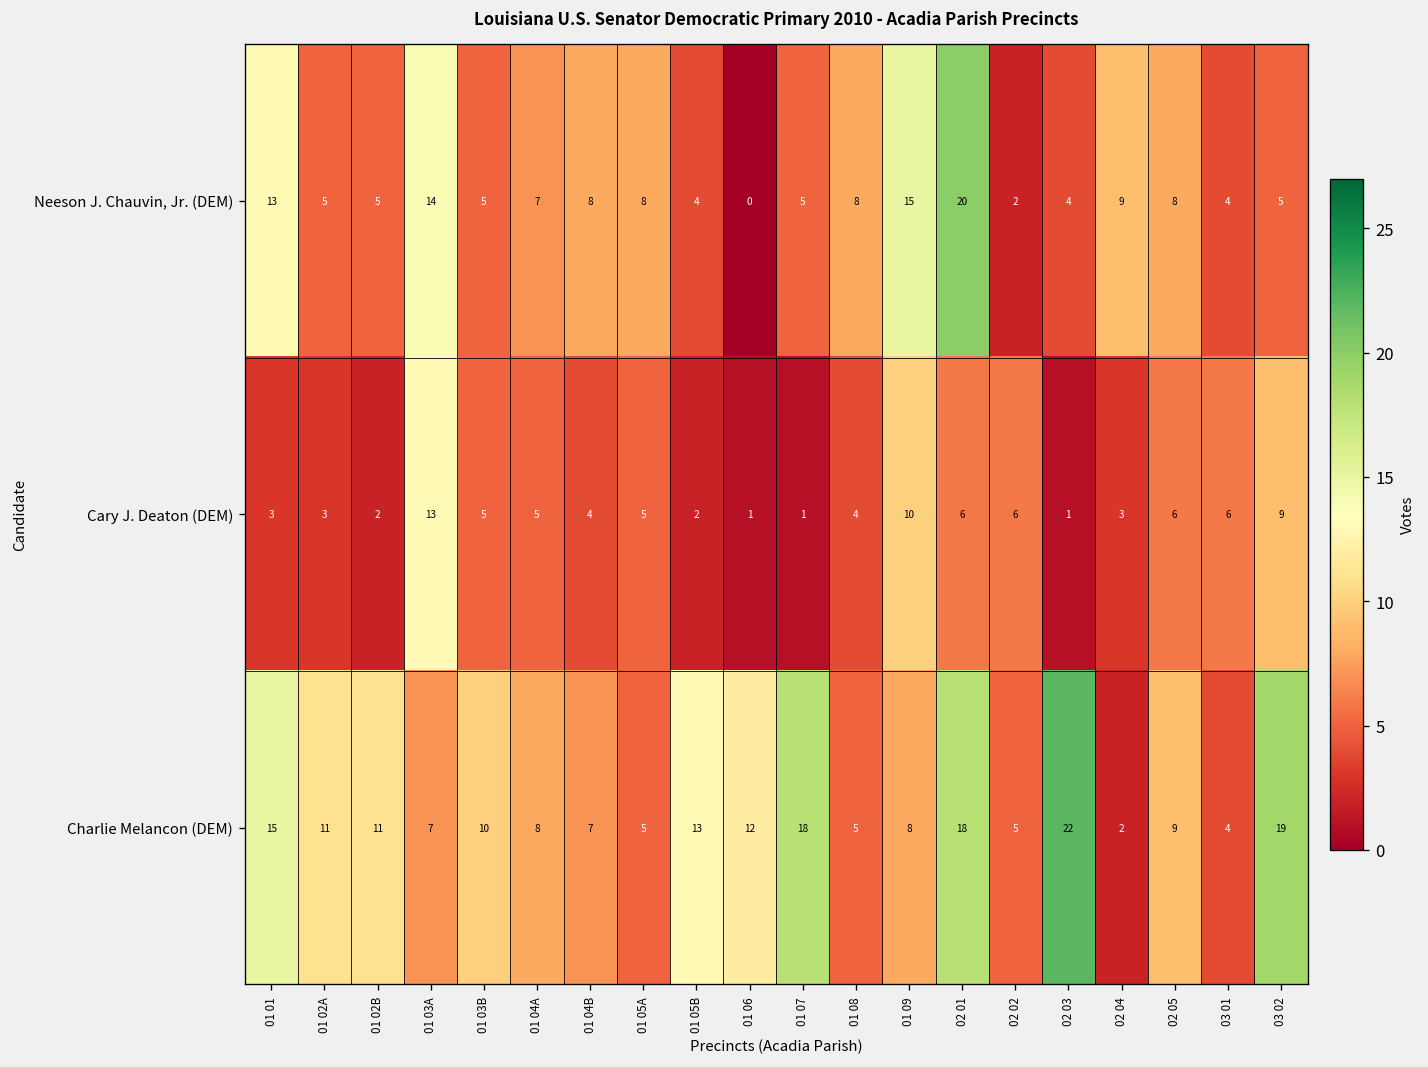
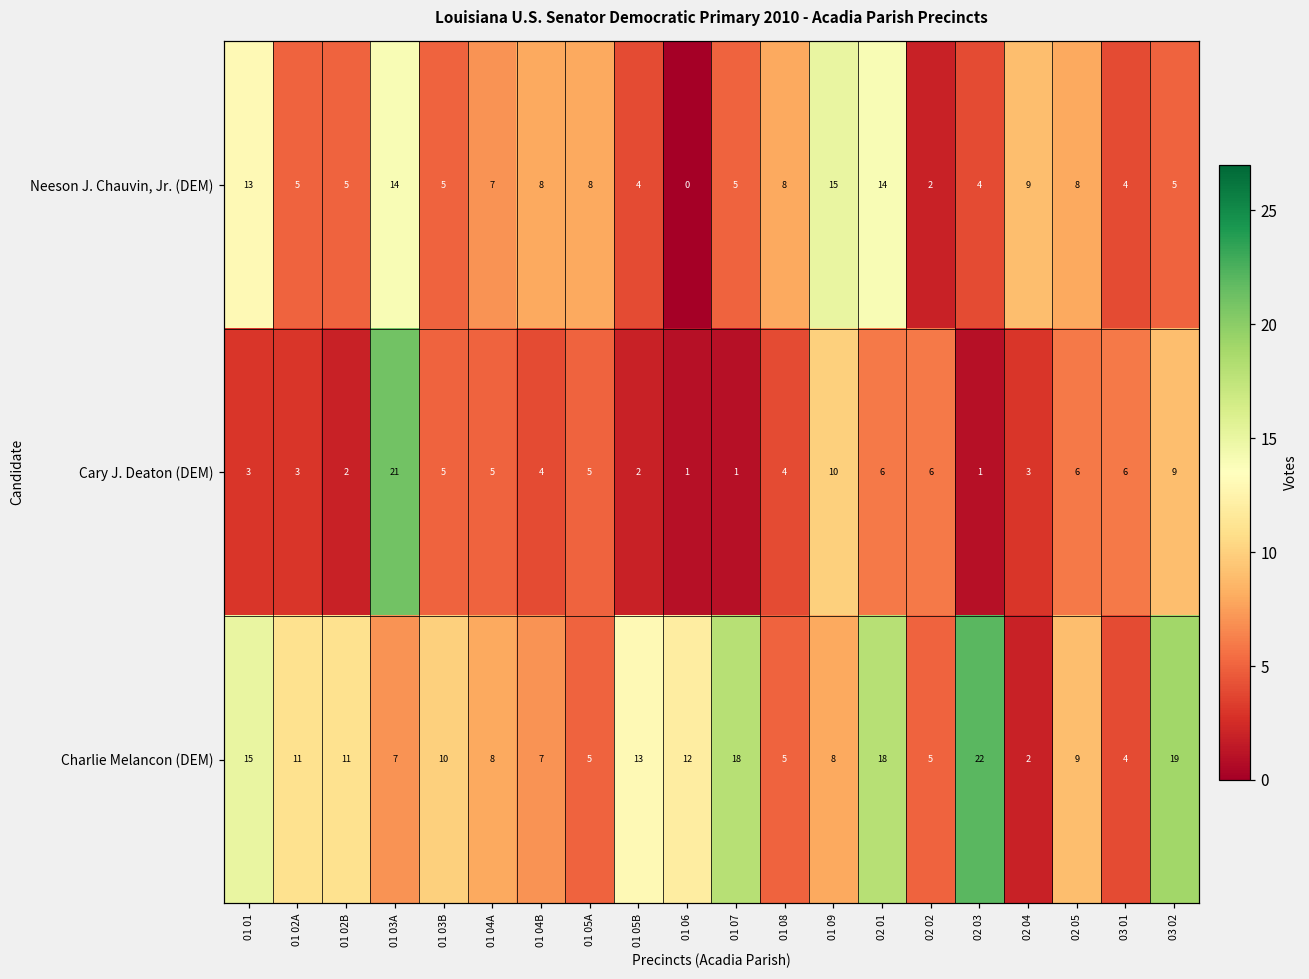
Neeson J. Chauvin, Jr. (DEM), 02 01: 20 -> 14
Cary J. Deaton (DEM), 01 03A: 13 -> 21
